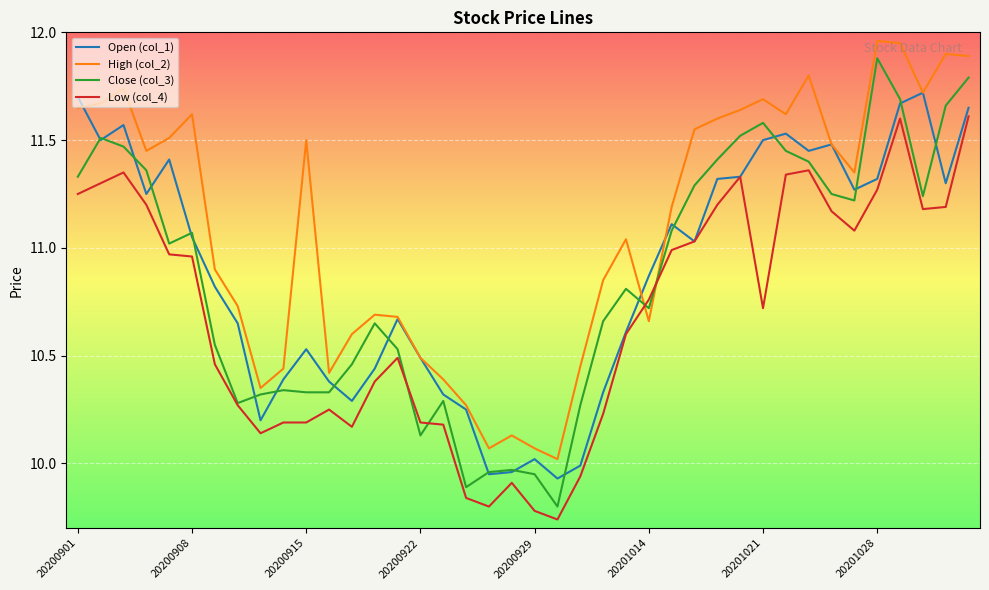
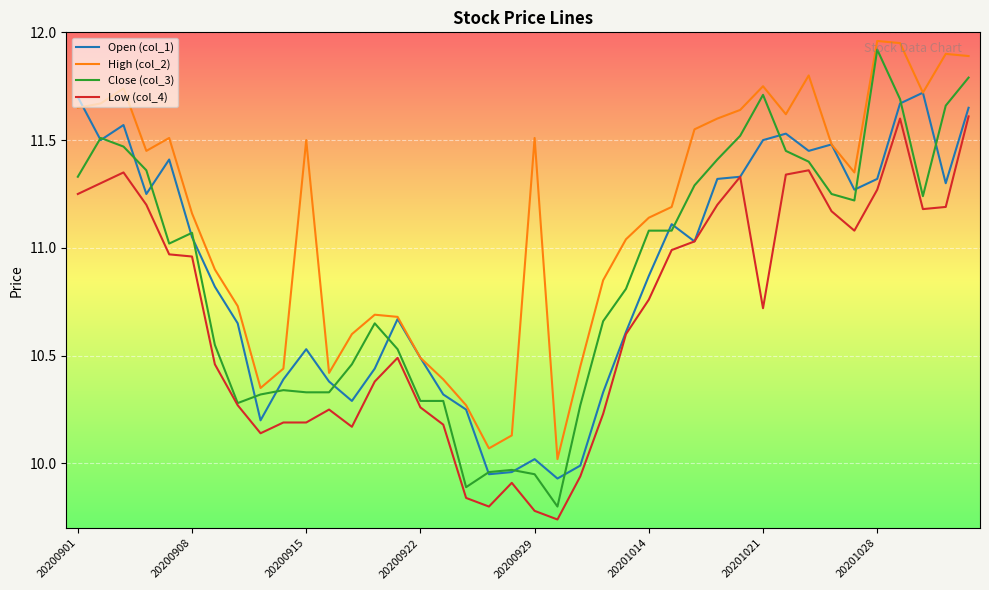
High (col_2), 20200908: 11.62 -> 11.16
Close (col_3), 20200922: 10.13 -> 10.29
Low (col_4), 20200922: 10.19 -> 10.26
High (col_2), 20200929: 10.07 -> 11.51
High (col_2), 20201014: 10.66 -> 11.14
Close (col_3), 20201014: 10.72 -> 11.08
High (col_2), 20201021: 11.69 -> 11.75
Close (col_3), 20201021: 11.58 -> 11.71
Close (col_3), 20201028: 11.88 -> 11.92
